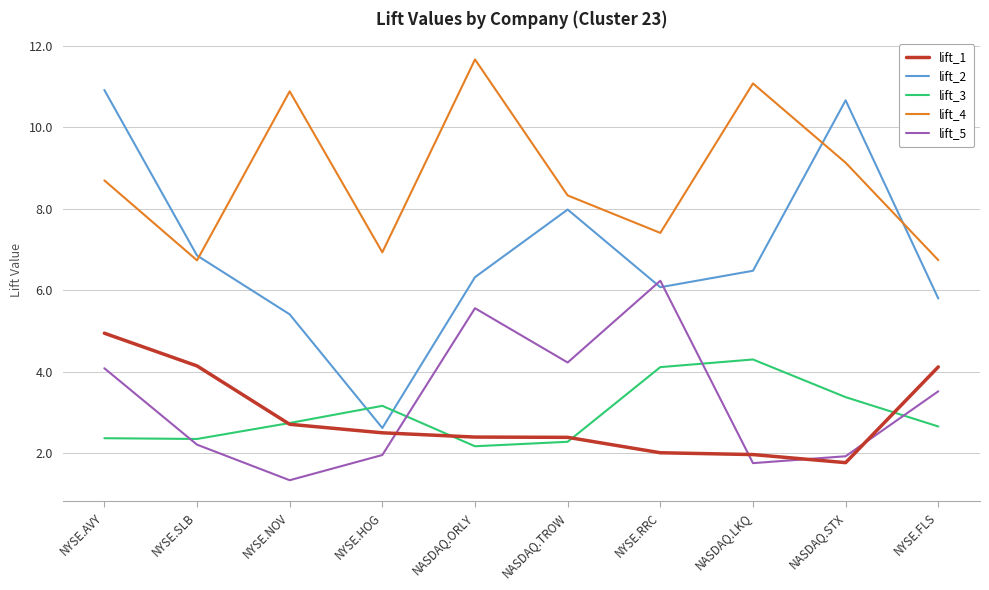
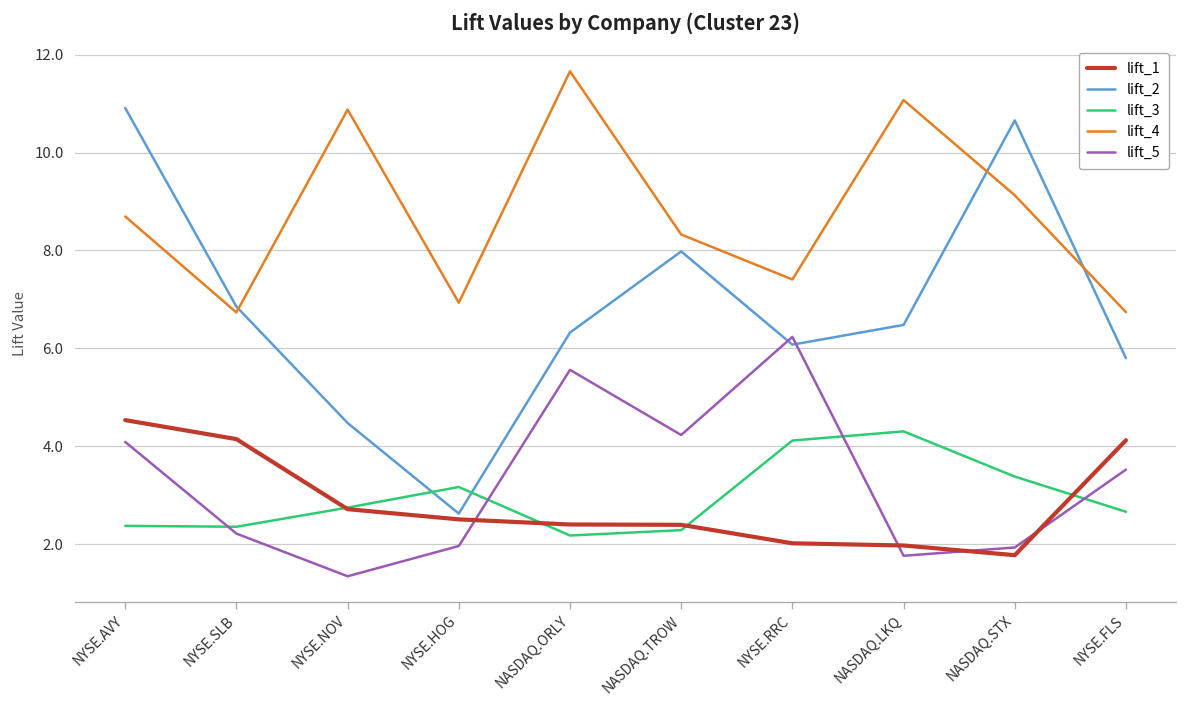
lift_1, NYSE.AVY: 4.9 -> 4.5
lift_2, NYSE.NOV: 5.4 -> 4.5
